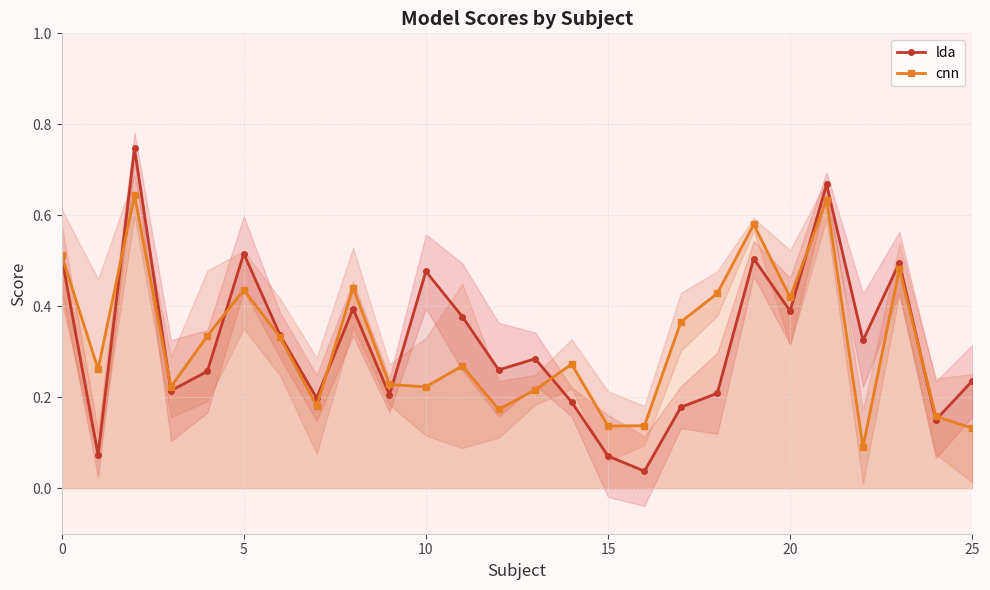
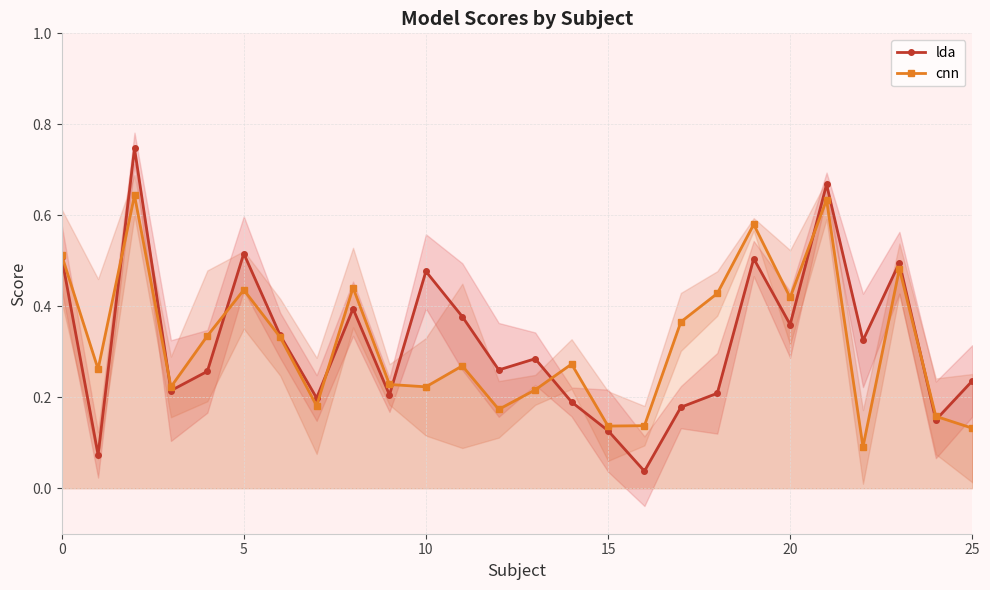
lda, 15: 0.07 -> 0.13
lda, 20: 0.39 -> 0.36
